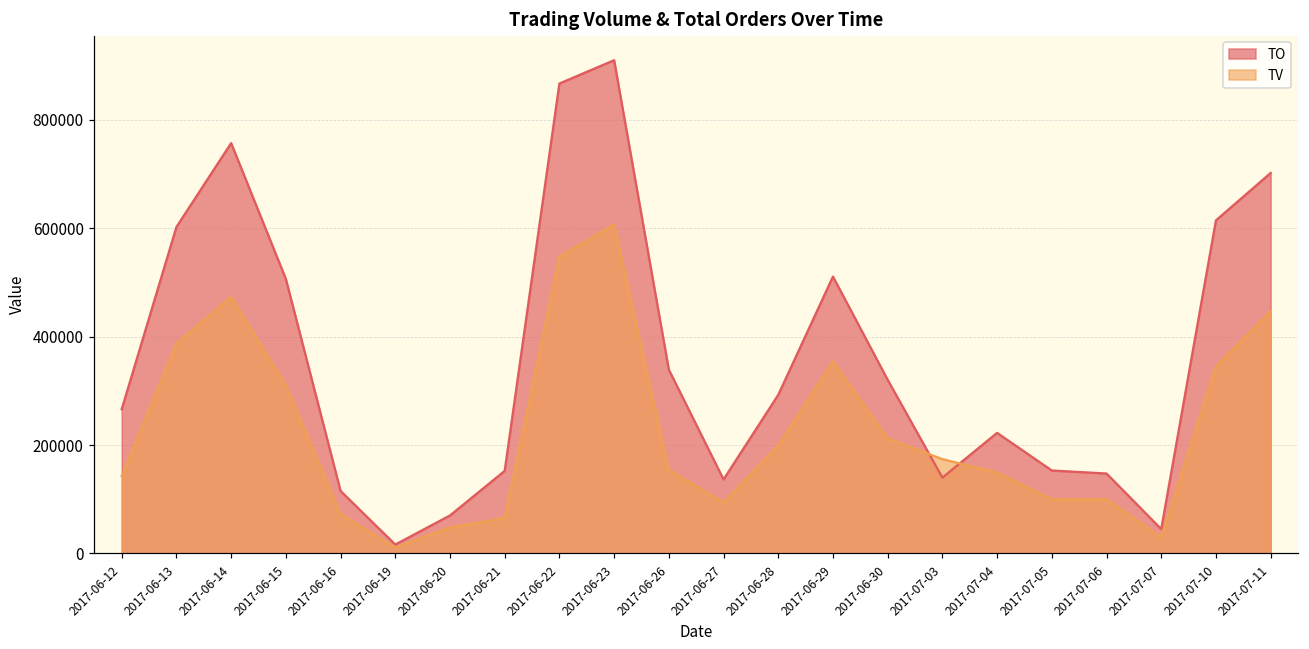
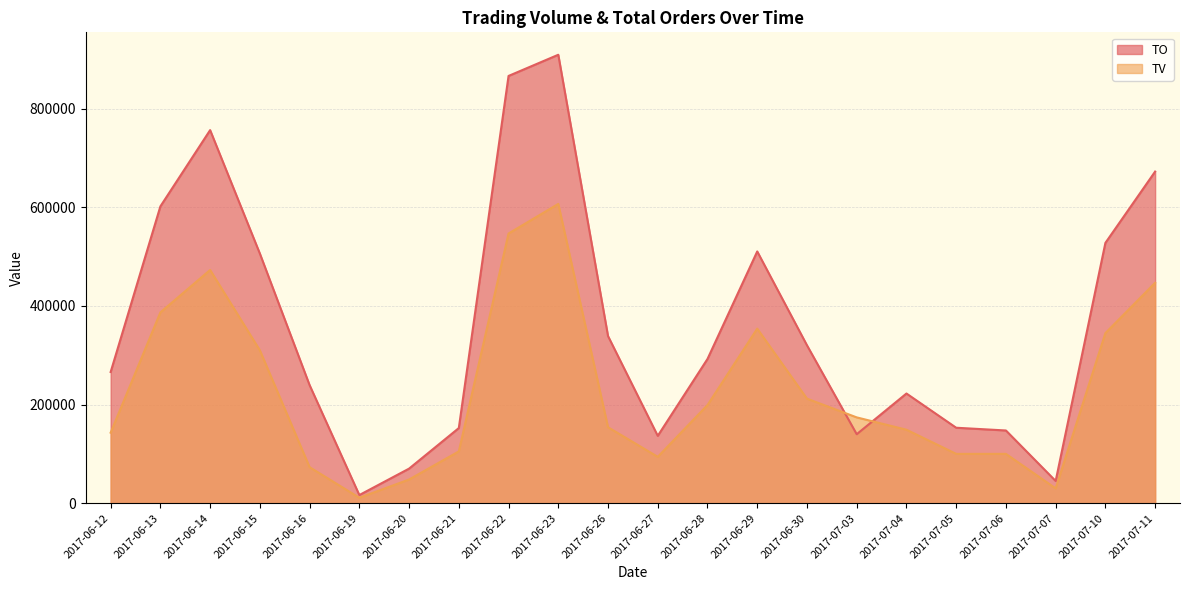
TO, 2017-06-16: 120000 -> 240000
TV, 2017-06-21: 70000 -> 110000
TO, 2017-07-10: 610000 -> 530000
TO, 2017-07-11: 700000 -> 670000
